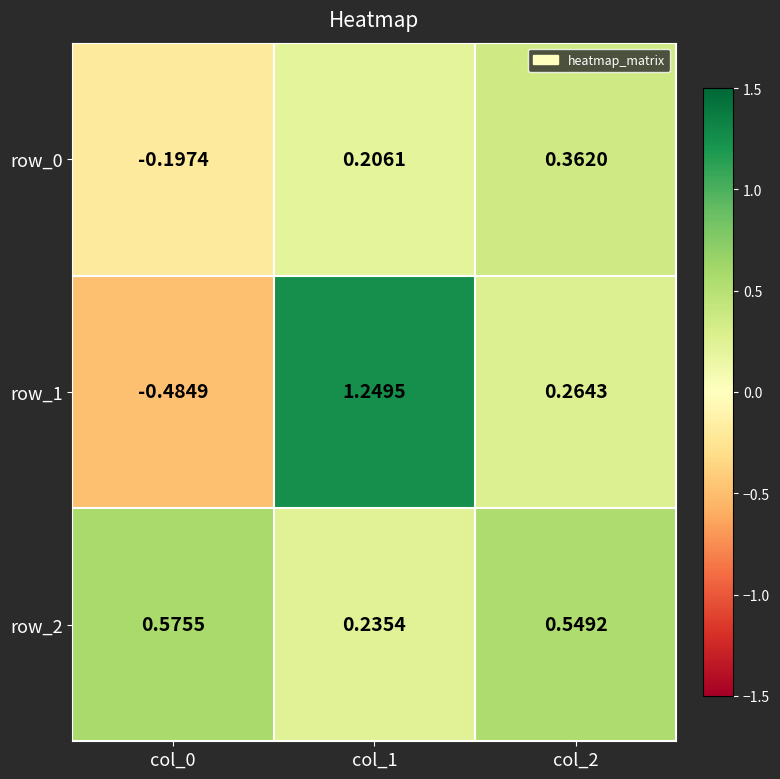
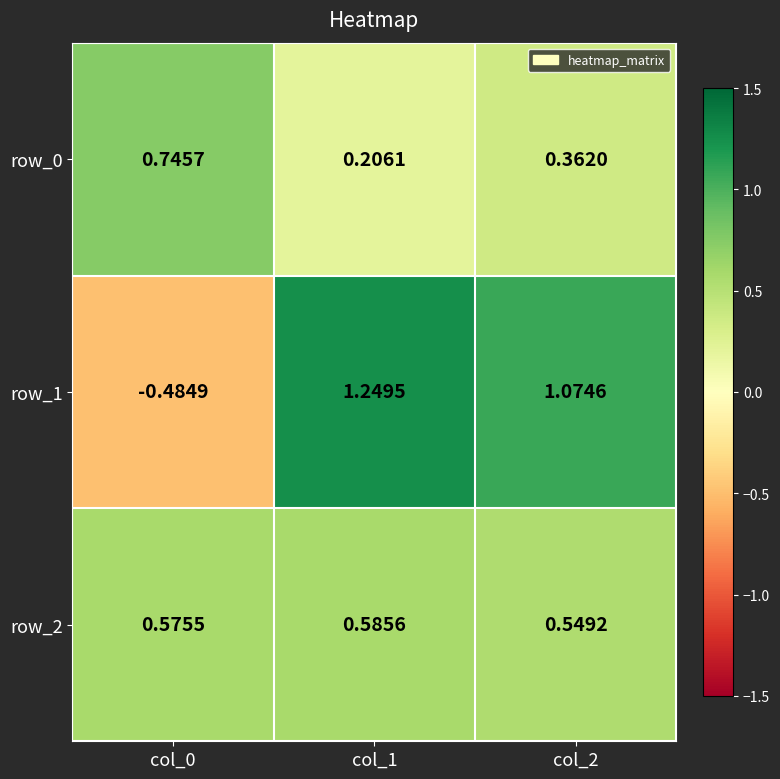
row_0, col_0: -0.1974 -> 0.7457
row_1, col_2: 0.2643 -> 1.0746
row_2, col_1: 0.2354 -> 0.5856
